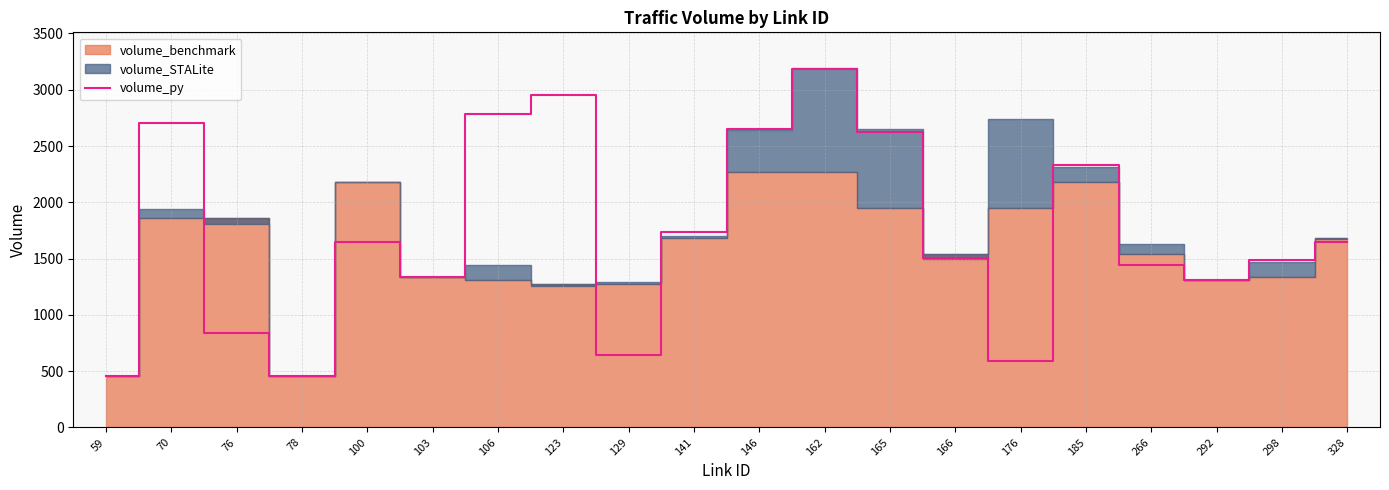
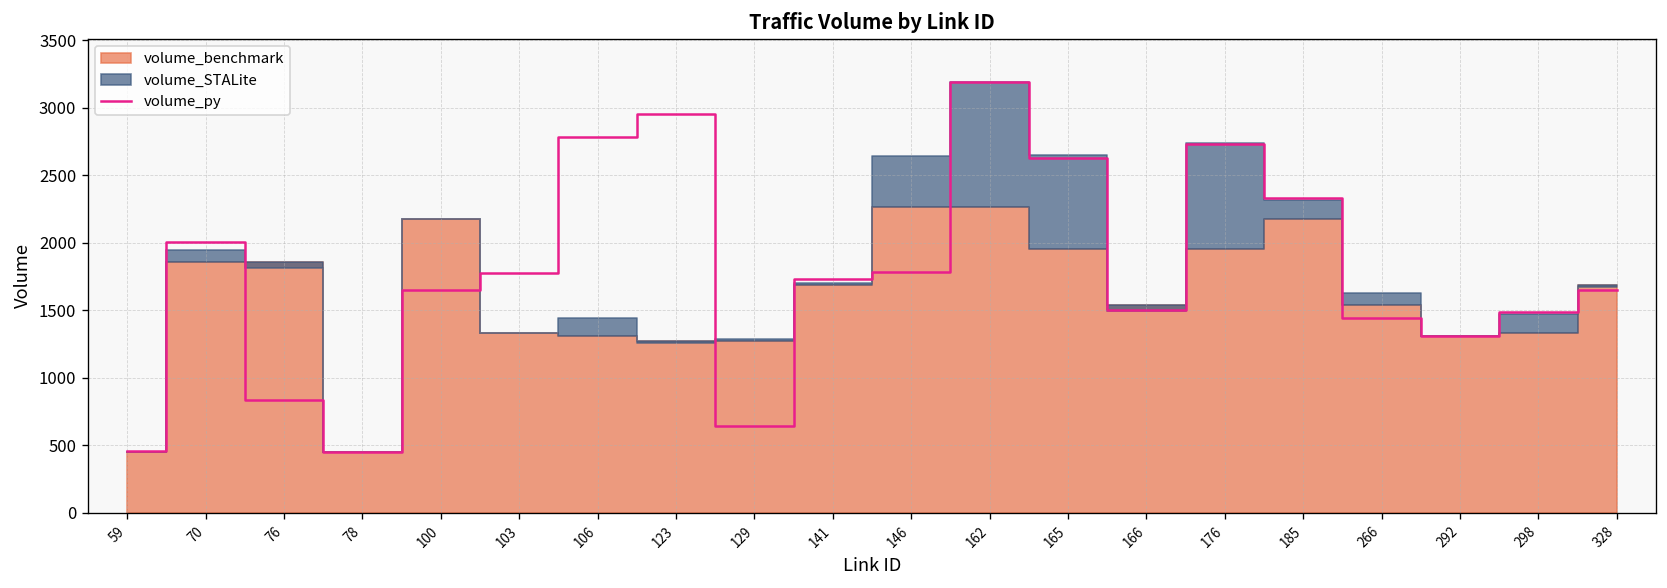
volume_py, 70: 2700 -> 2000
volume_py, 103: 1340 -> 1770
volume_py, 146: 2650 -> 1780
volume_py, 176: 590 -> 2730
